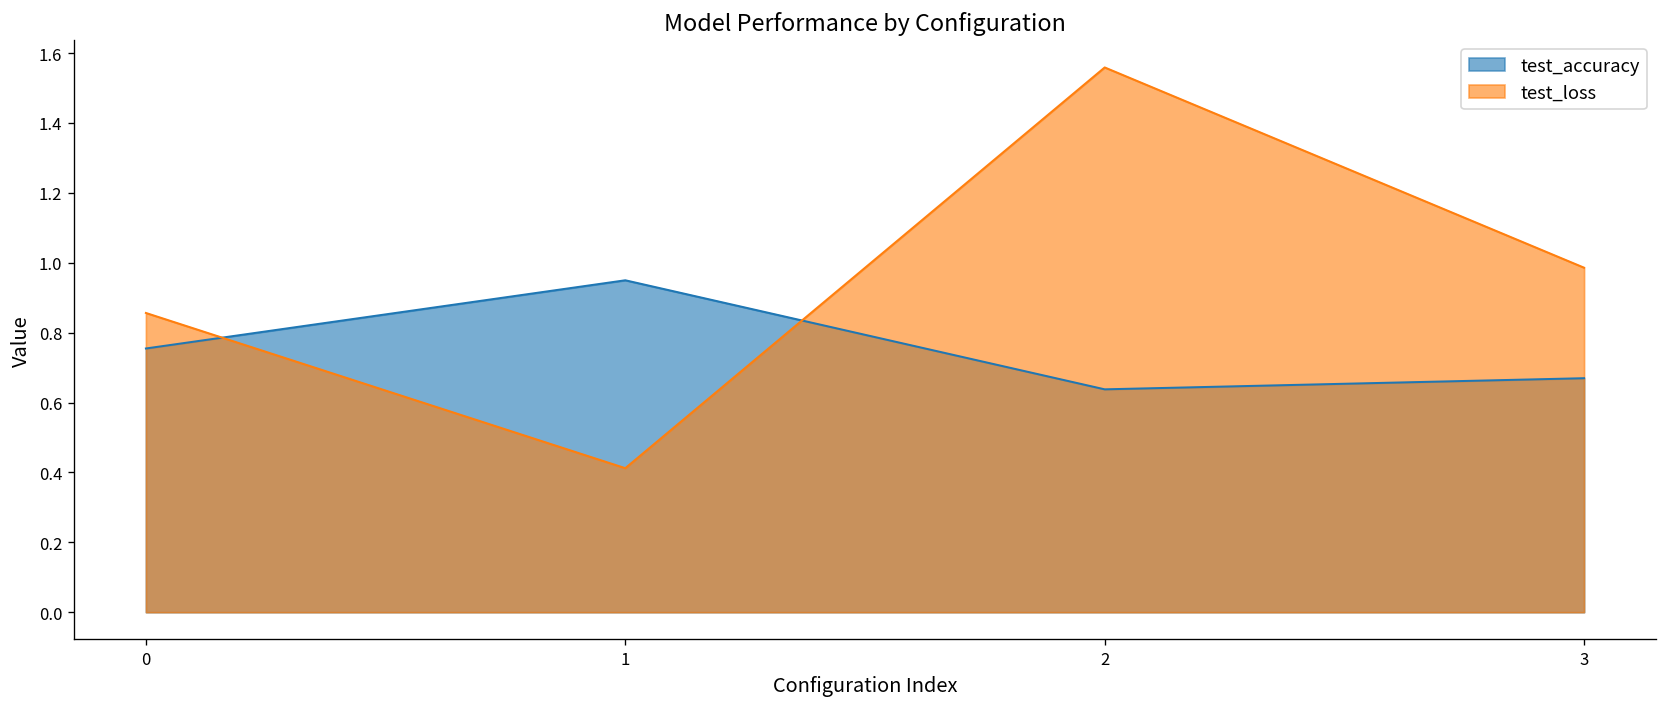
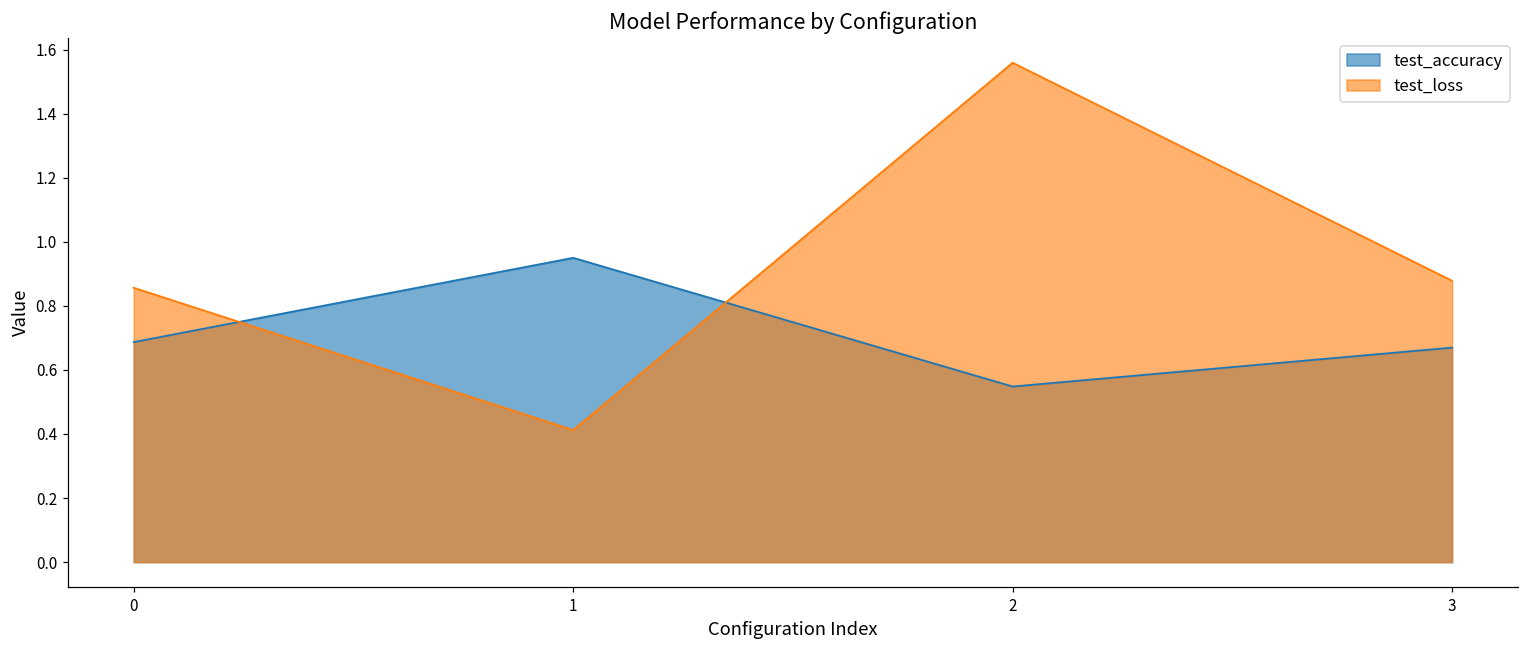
test_accuracy, 0: 0.75 -> 0.69
test_accuracy, 2: 0.64 -> 0.55
test_loss, 3: 0.99 -> 0.88
